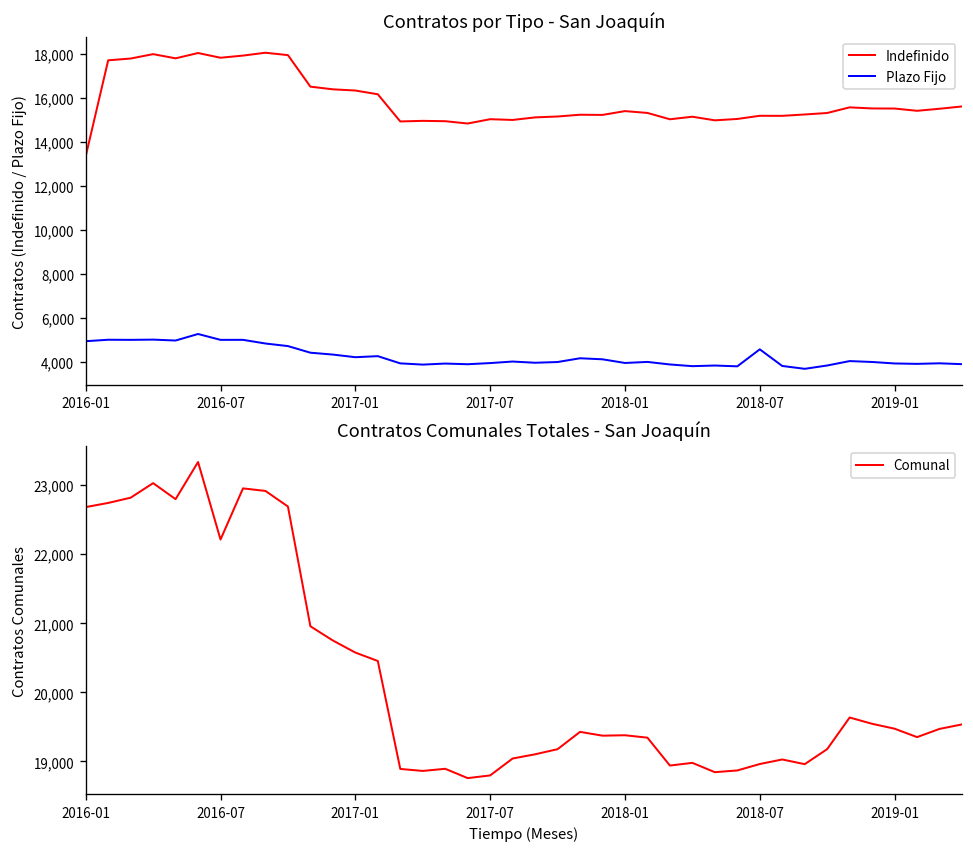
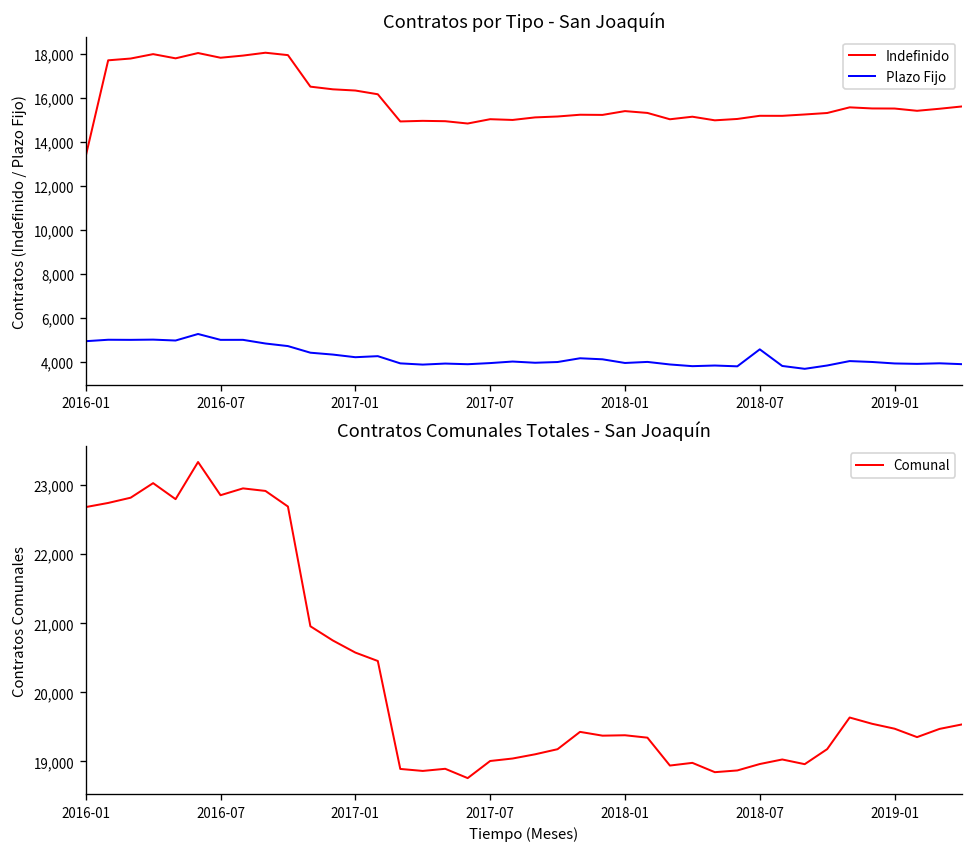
Contratos Comunales Totales - San Joaquín, 2016-07: 22,200 -> 22,900
Contratos Comunales Totales - San Joaquín, 2017-07: 18,800 -> 19,000
